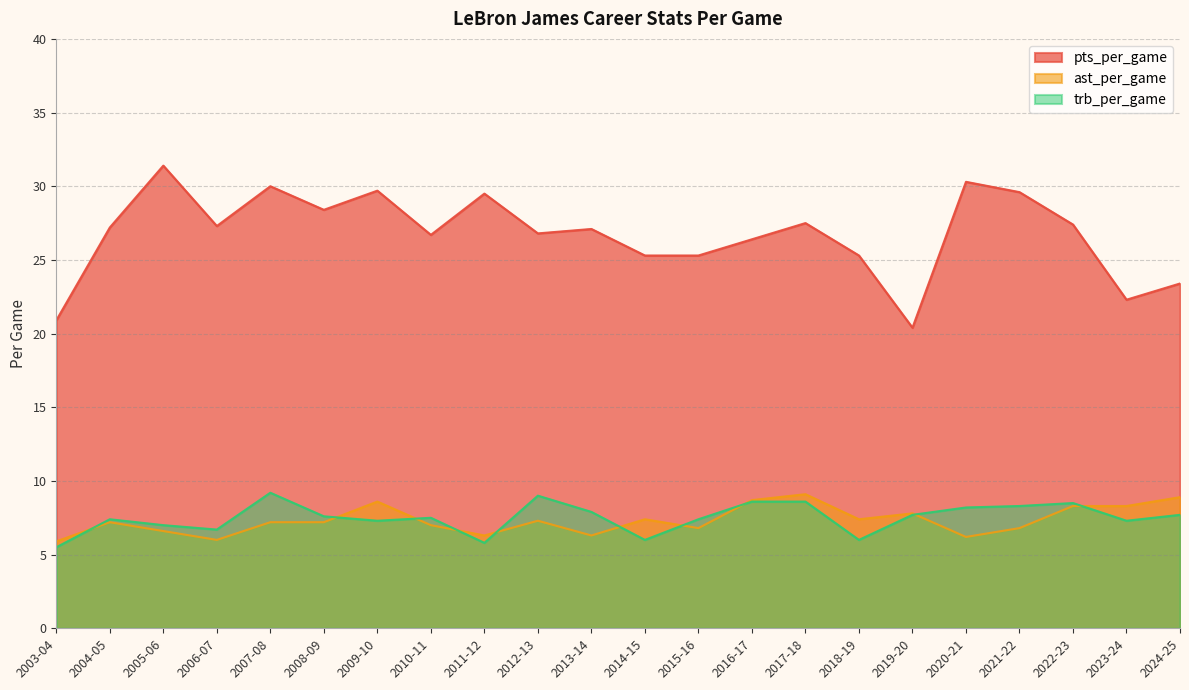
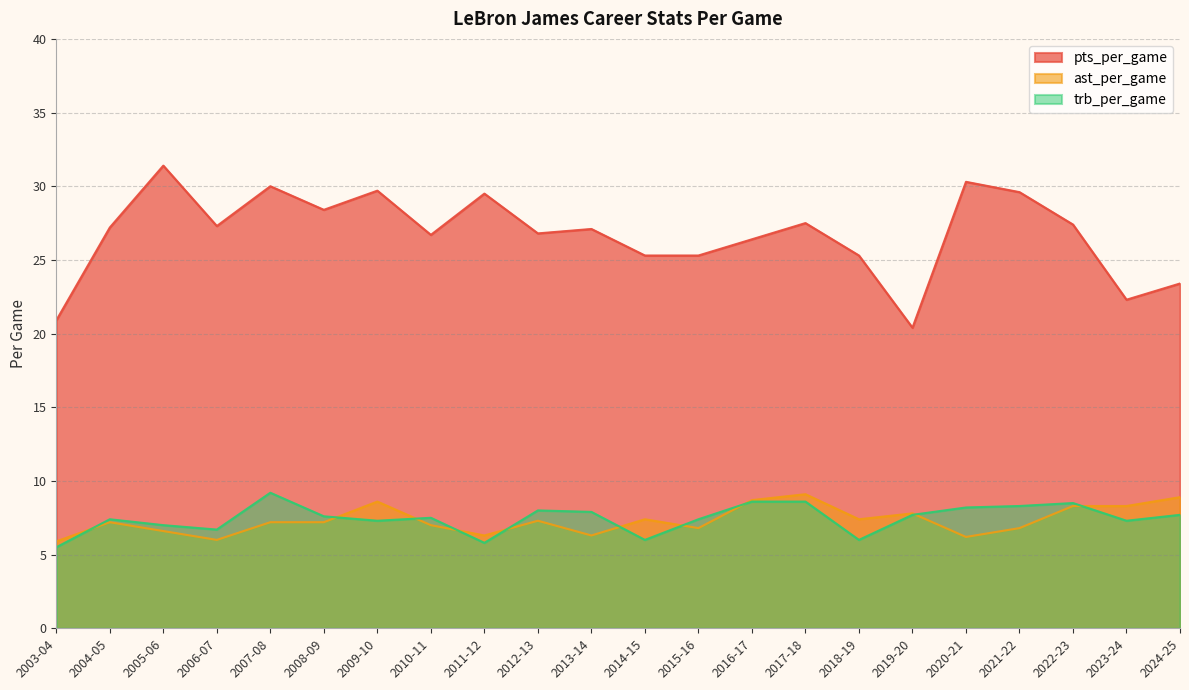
trb_per_game, 2012-13: 9 -> 8
